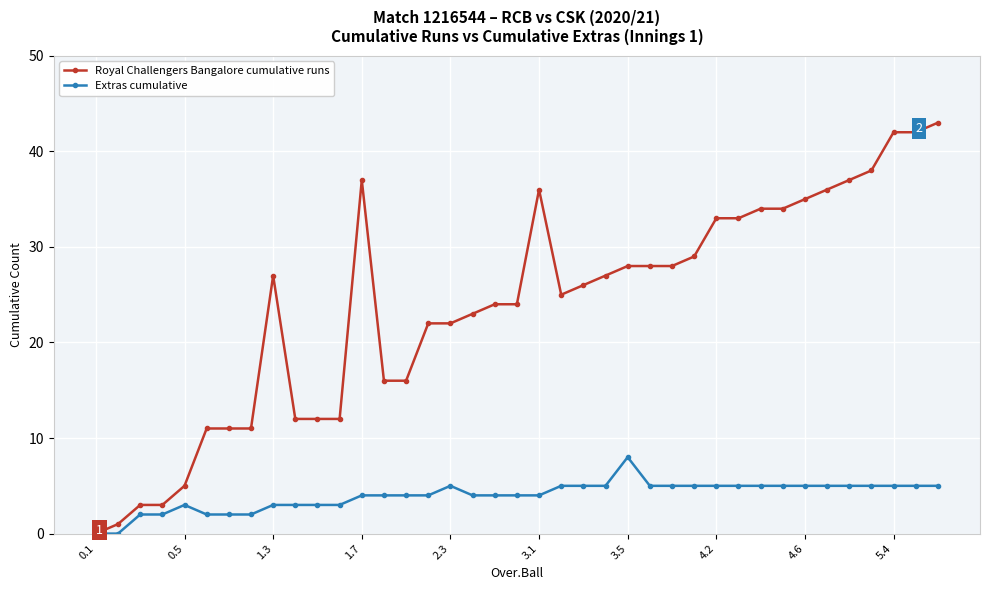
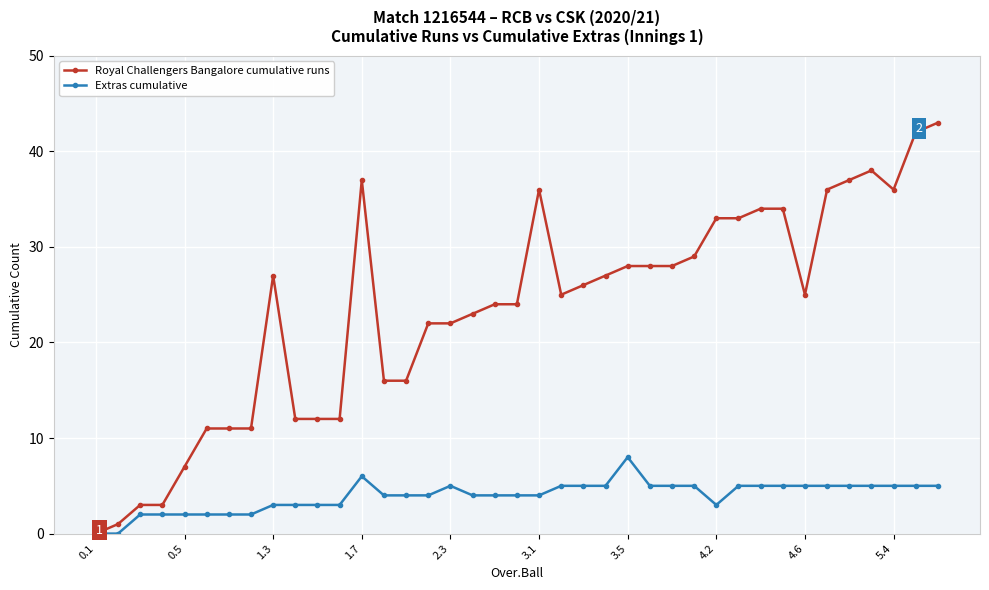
Royal Challengers Bangalore cumulative runs, 0.5: 5 -> 7
Extras cumulative, 0.5: 3 -> 2
Extras cumulative, 1.7: 4 -> 6
Extras cumulative, 4.2: 5 -> 3
Royal Challengers Bangalore cumulative runs, 4.6: 35 -> 25
Royal Challengers Bangalore cumulative runs, 5.4: 42 -> 36
